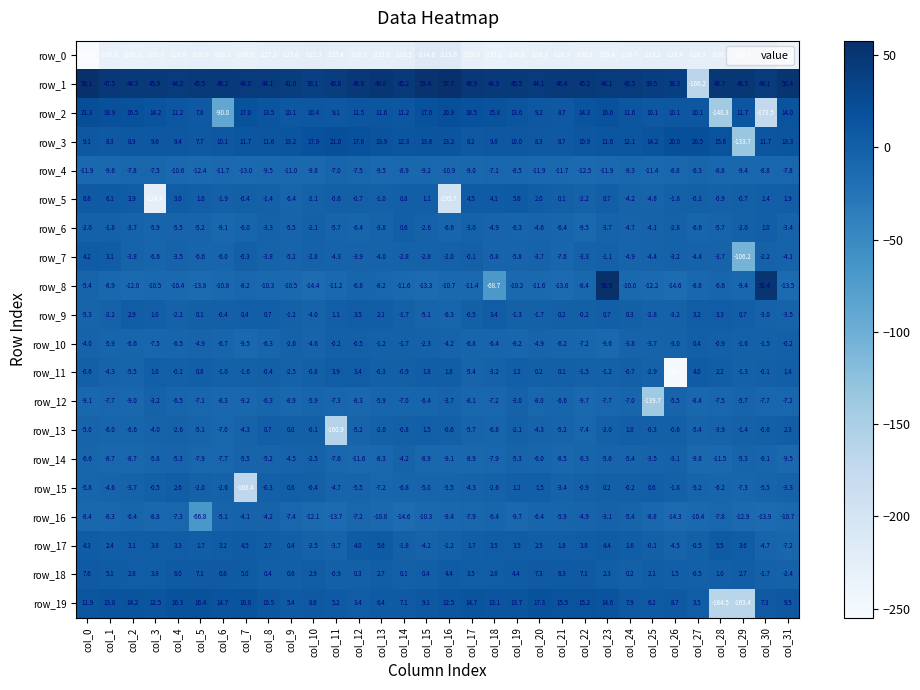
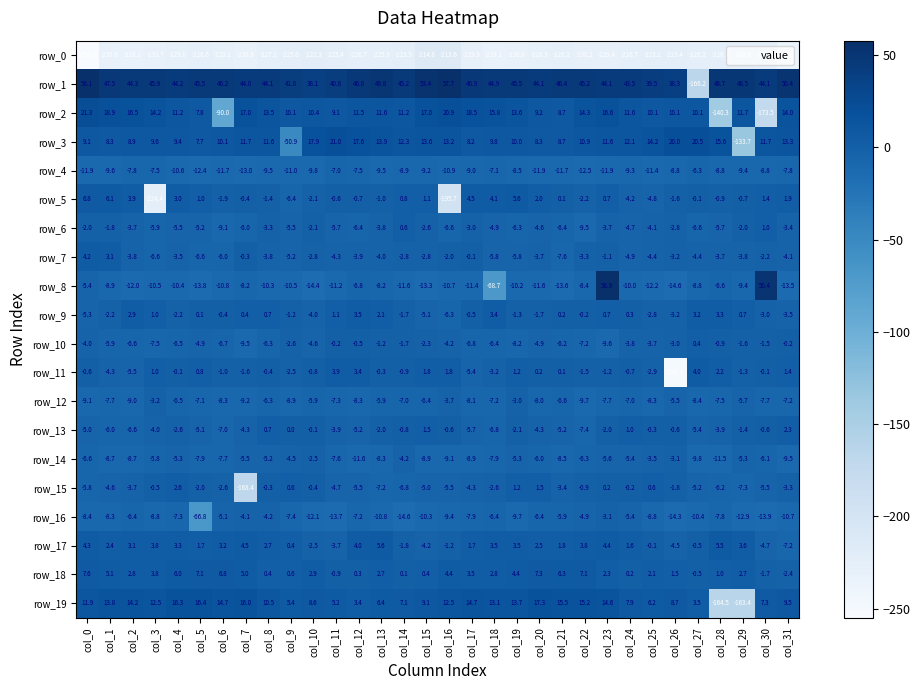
row_3, col_9: 13.2 -> -50.9
row_7, col_29: -106.2 -> -3.8
row_12, col_25: -139.7 -> -8.3
row_13, col_11: -160.9 -> -3.9
